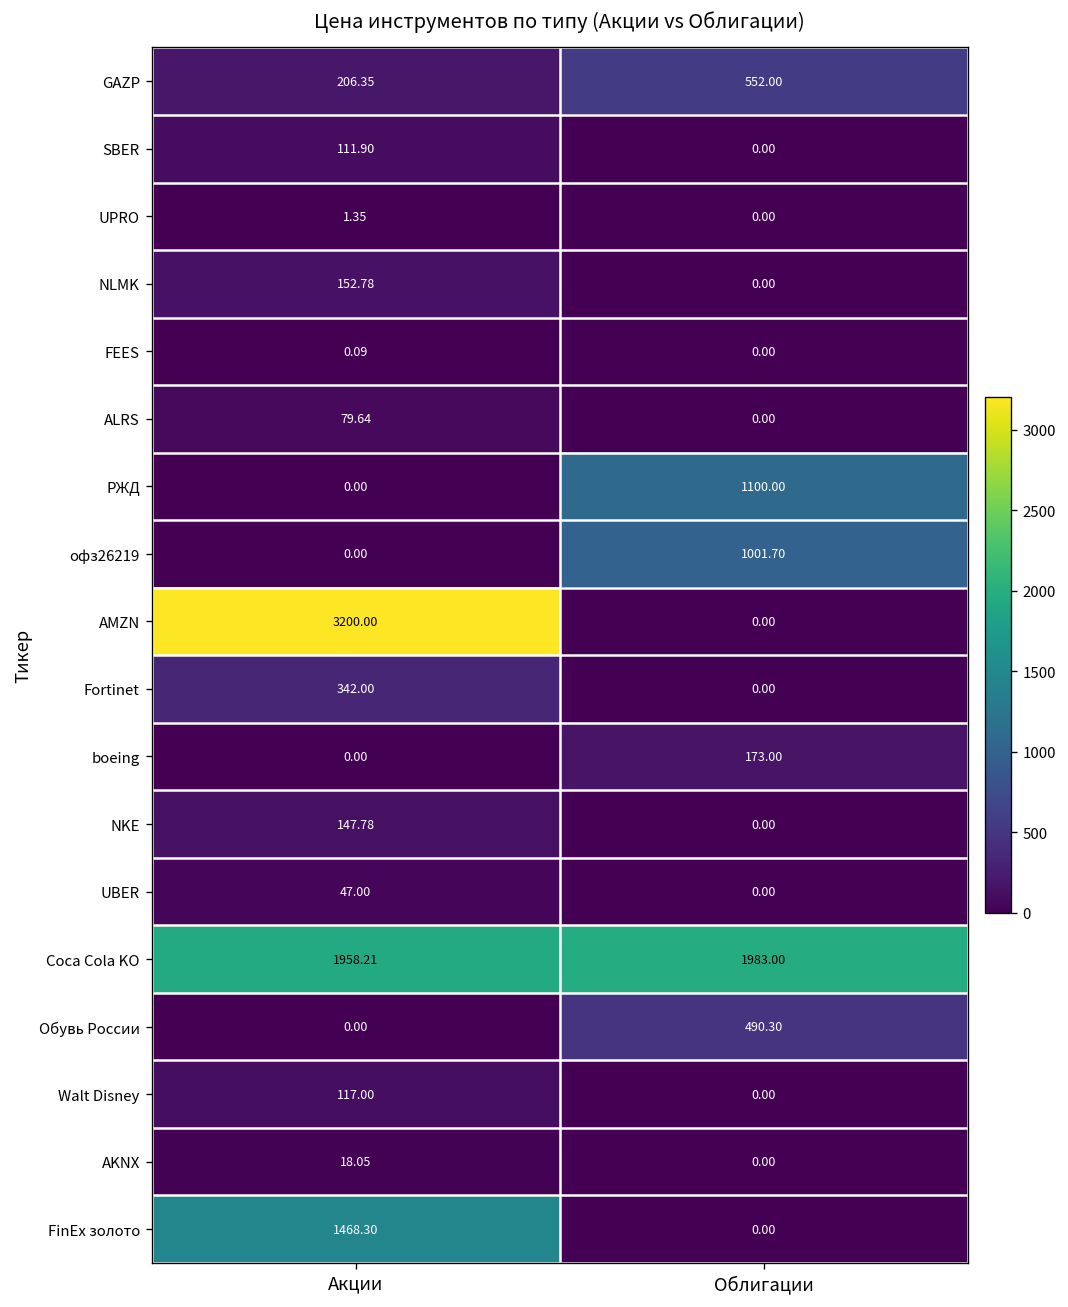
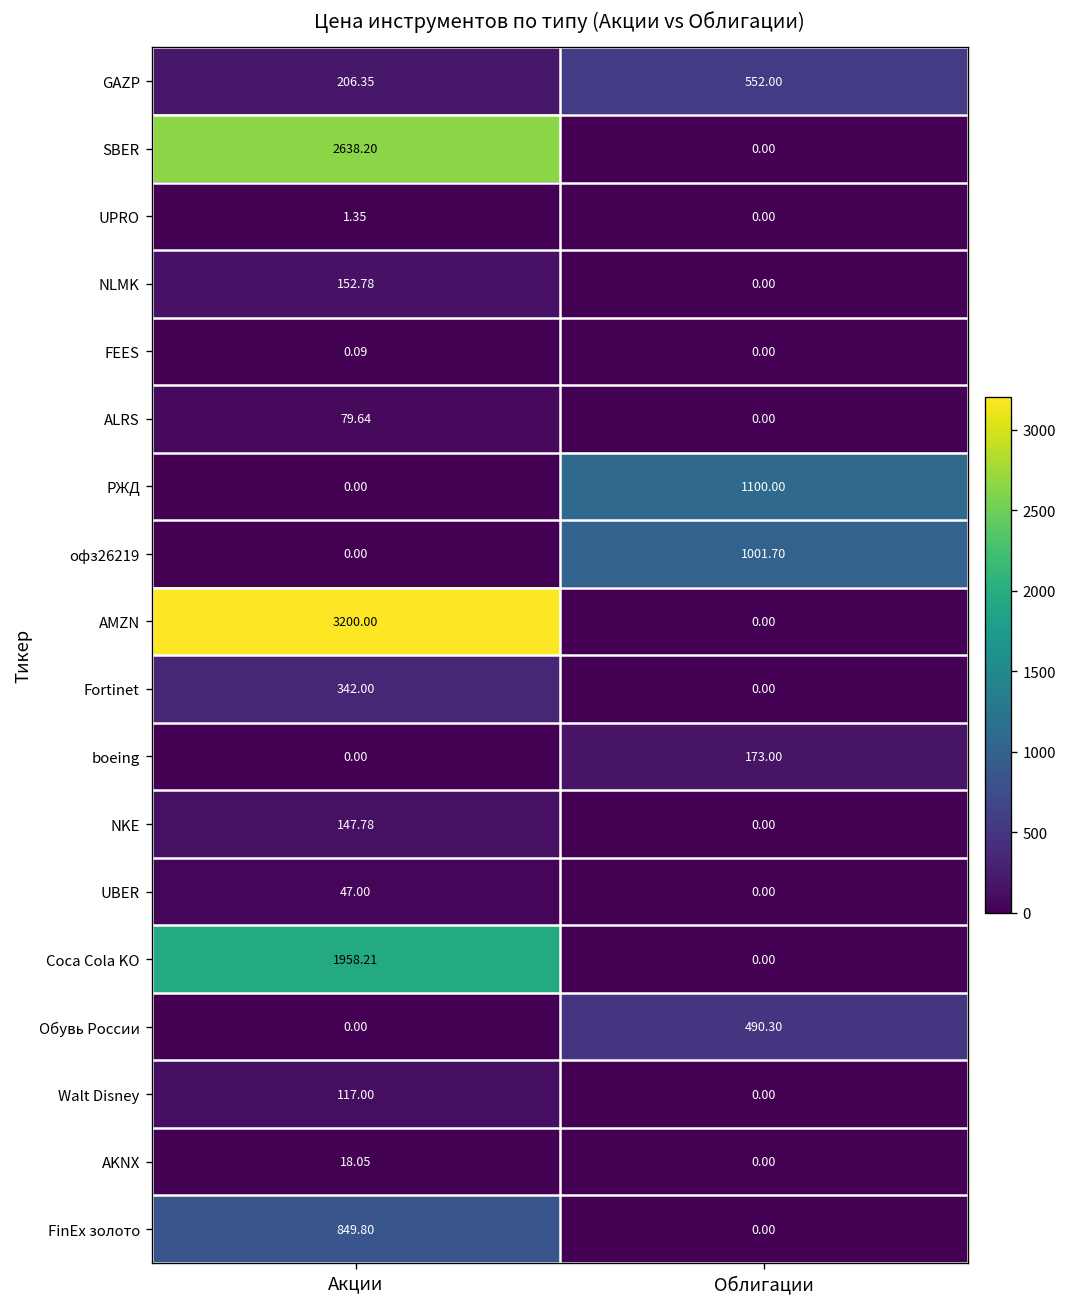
SBER, Акции: 111.90 -> 2638.20
Coca Cola KO, Облигации: 1983.00 -> 0.00
FinEx золото, Акции: 1468.30 -> 849.80
